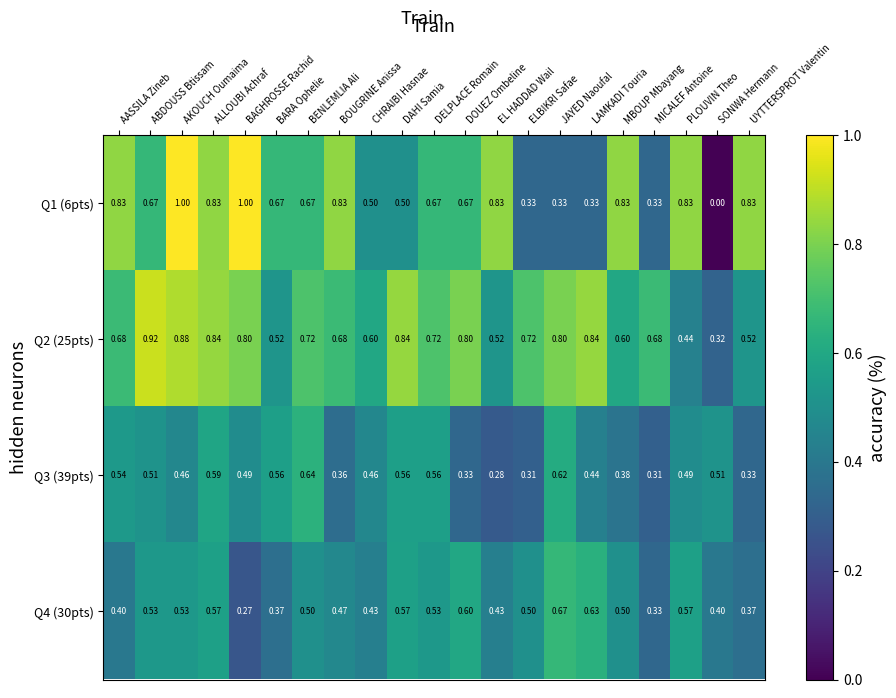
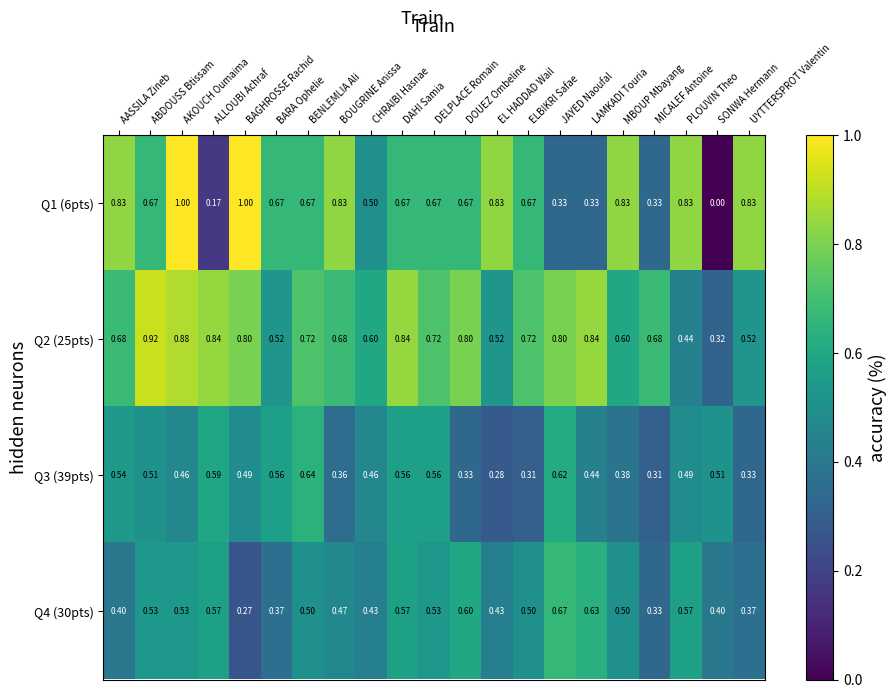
Q1 (6pts), ALLOUBI Achraf: 0.83 -> 0.17
Q1 (6pts), DAHI Samia: 0.50 -> 0.67
Q1 (6pts), ELBIKRI Safae: 0.33 -> 0.67
